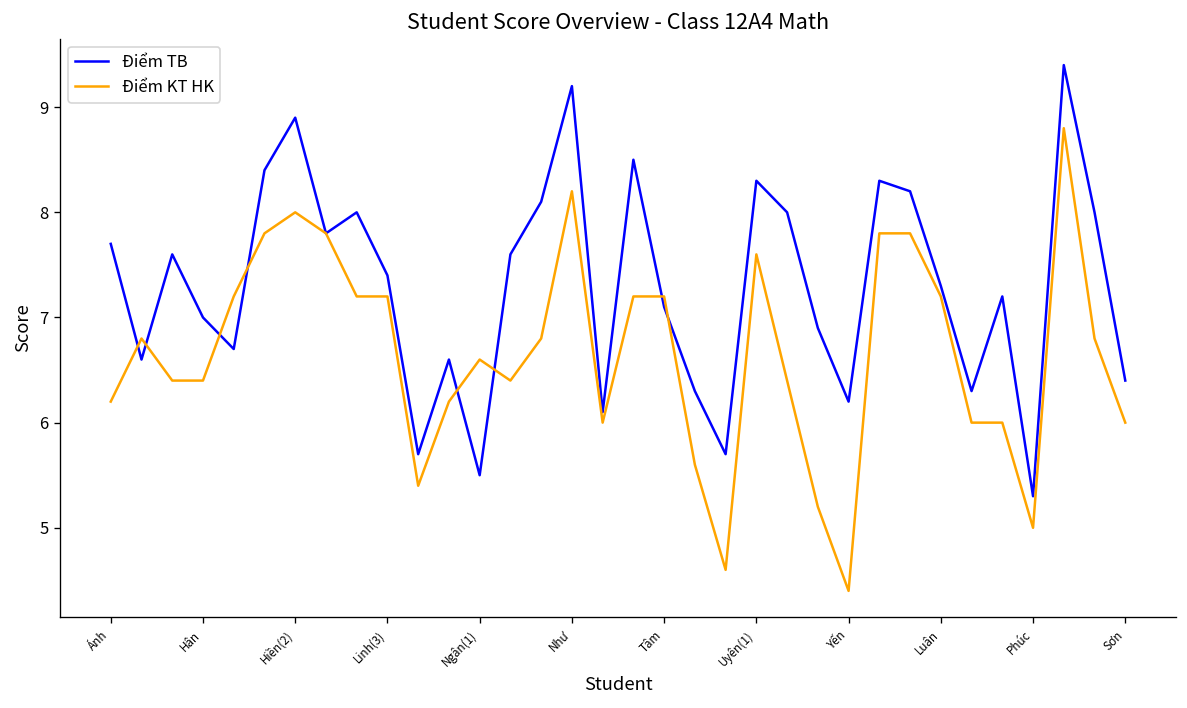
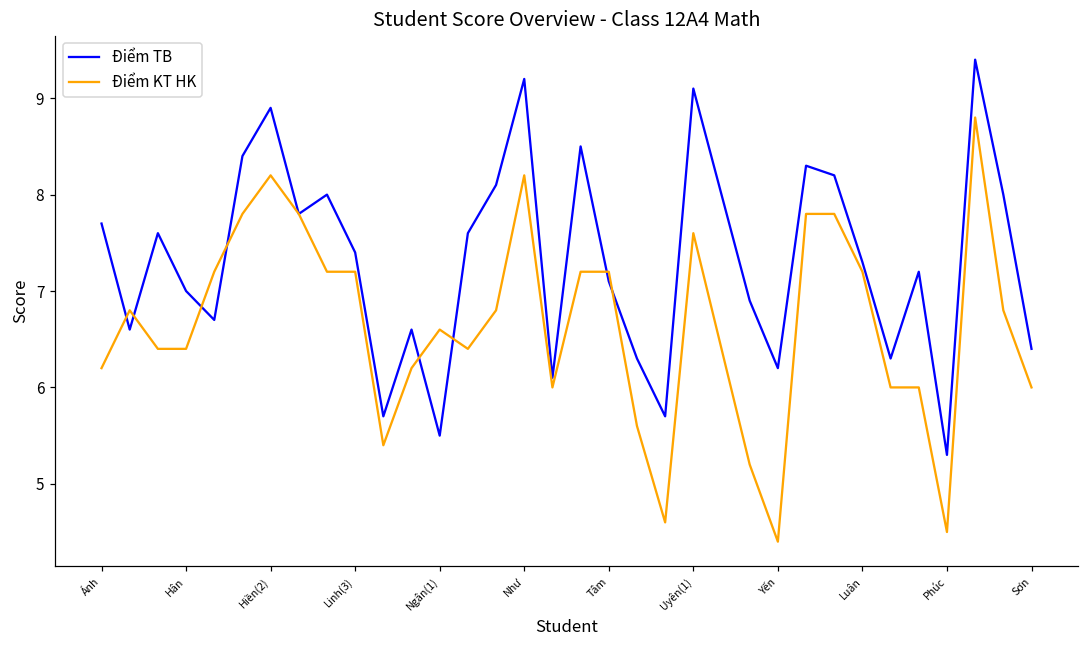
Điểm KT HK, Hiền(2): 8.0 -> 8.2
Điểm TB, Uyên(1): 8.3 -> 9.1
Điểm KT HK, Phúc: 5.0 -> 4.5
